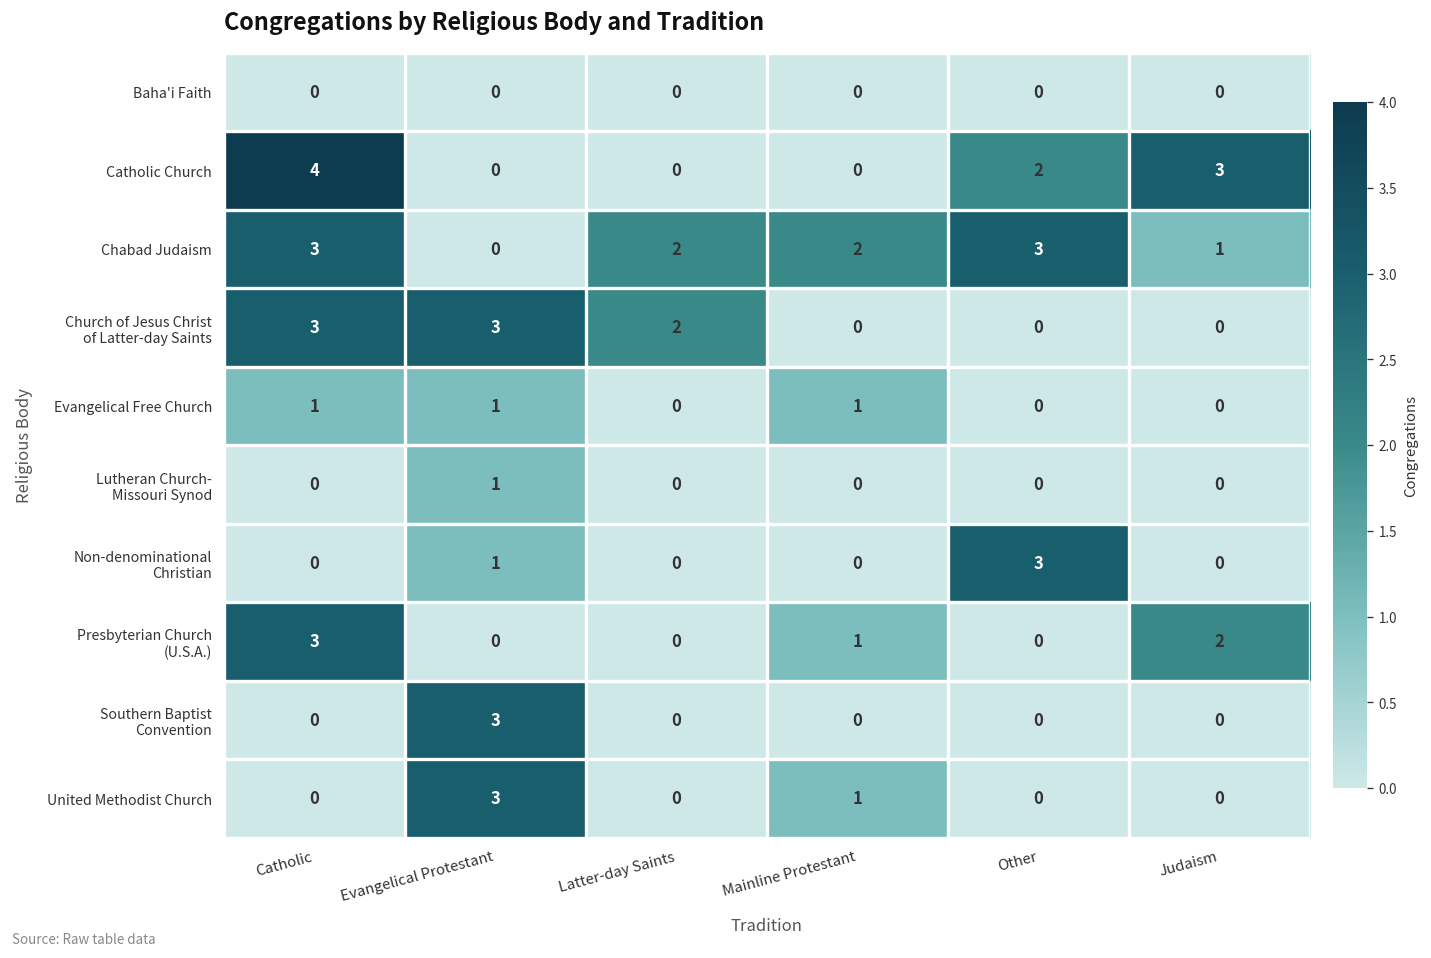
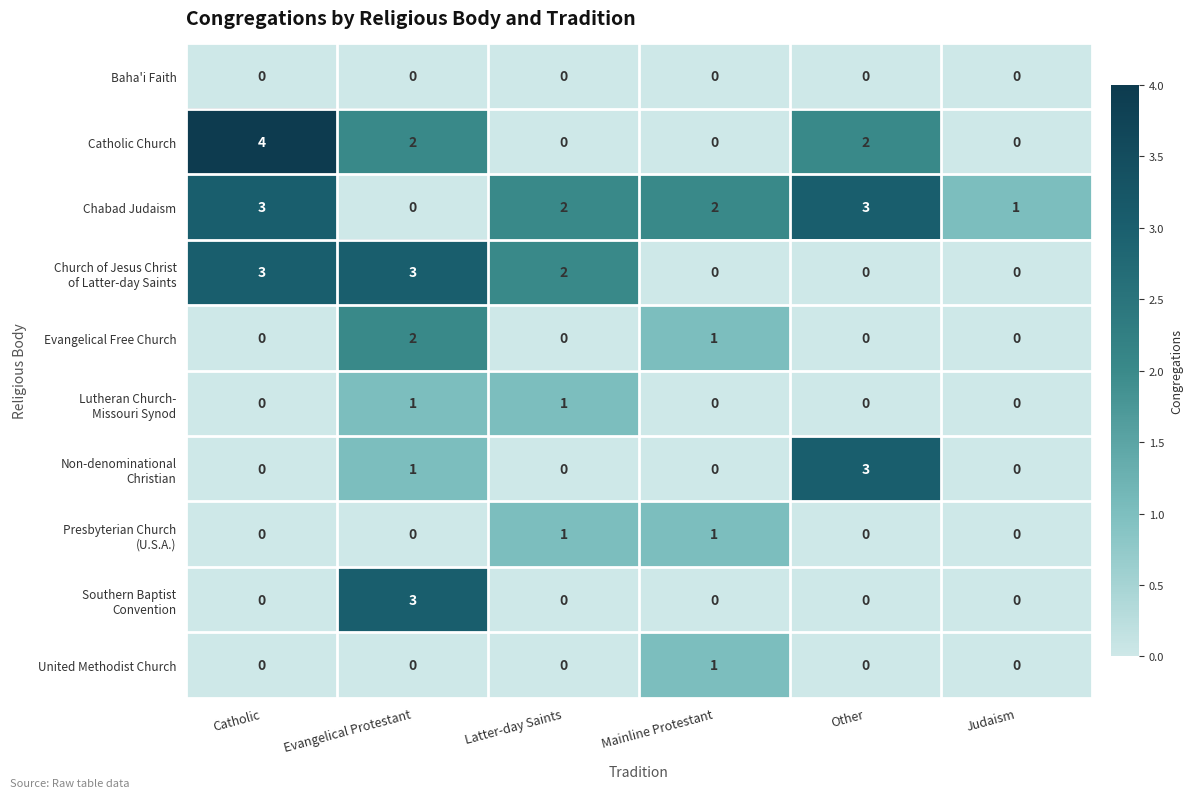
Catholic Church, Evangelical Protestant: 0 -> 2
Catholic Church, Judaism: 3 -> 0
Evangelical Free Church, Catholic: 1 -> 0
Evangelical Free Church, Evangelical Protestant: 1 -> 2
Lutheran Church- Missouri Synod, Latter-day Saints: 0 -> 1
Presbyterian Church (U.S.A.), Catholic: 3 -> 0
Presbyterian Church (U.S.A.), Latter-day Saints: 0 -> 1
Presbyterian Church (U.S.A.), Judaism: 2 -> 0
United Methodist Church, Evangelical Protestant: 3 -> 0
